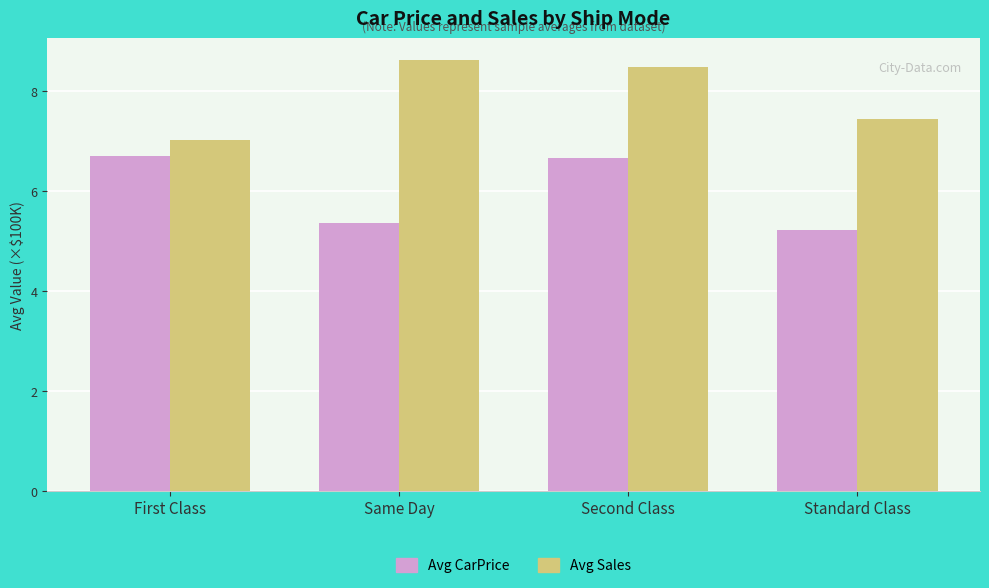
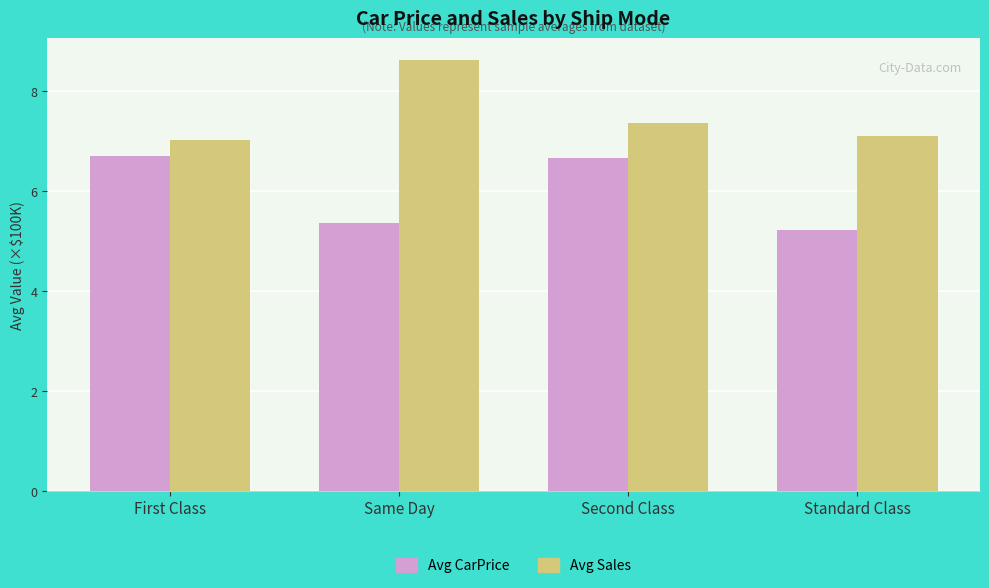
Avg Sales, Second Class: 8.5 -> 7.4
Avg Sales, Standard Class: 7.4 -> 7.1
